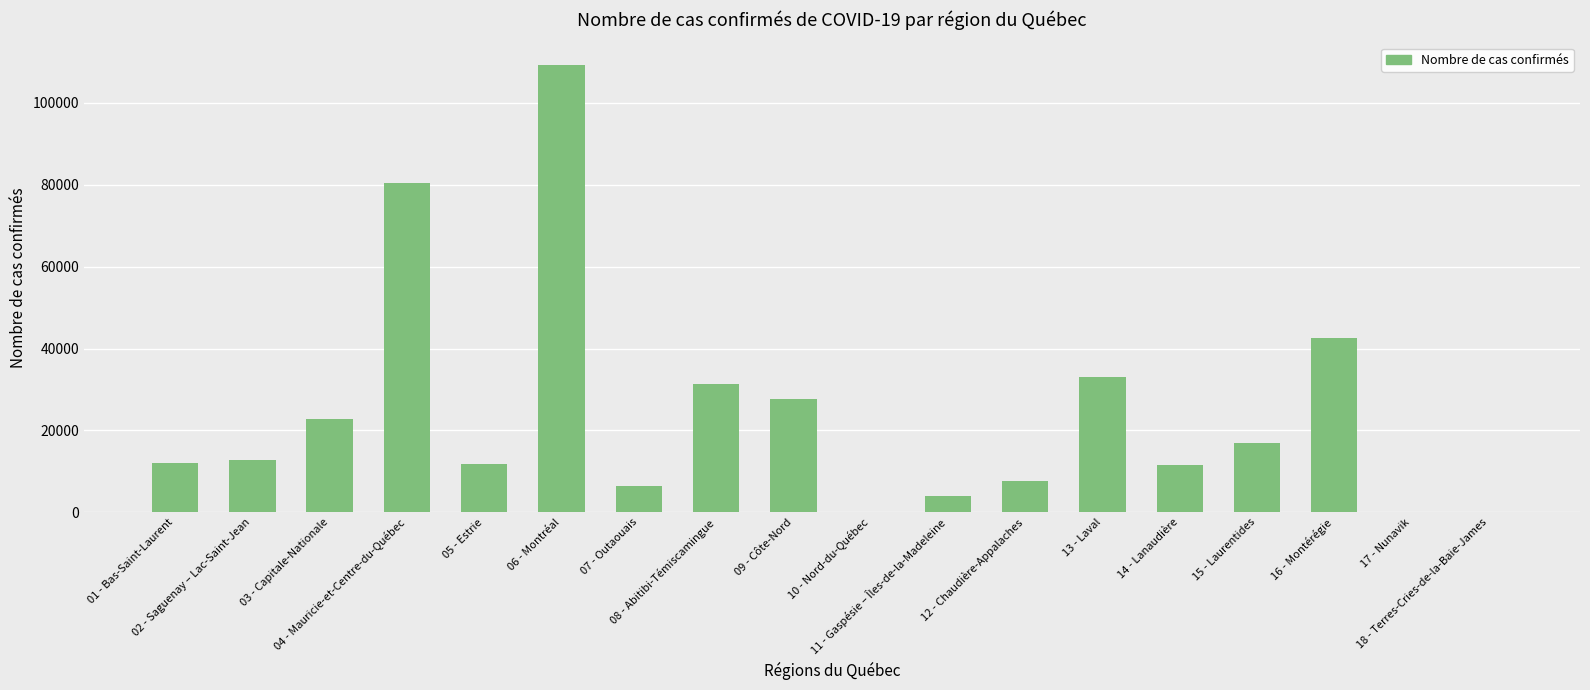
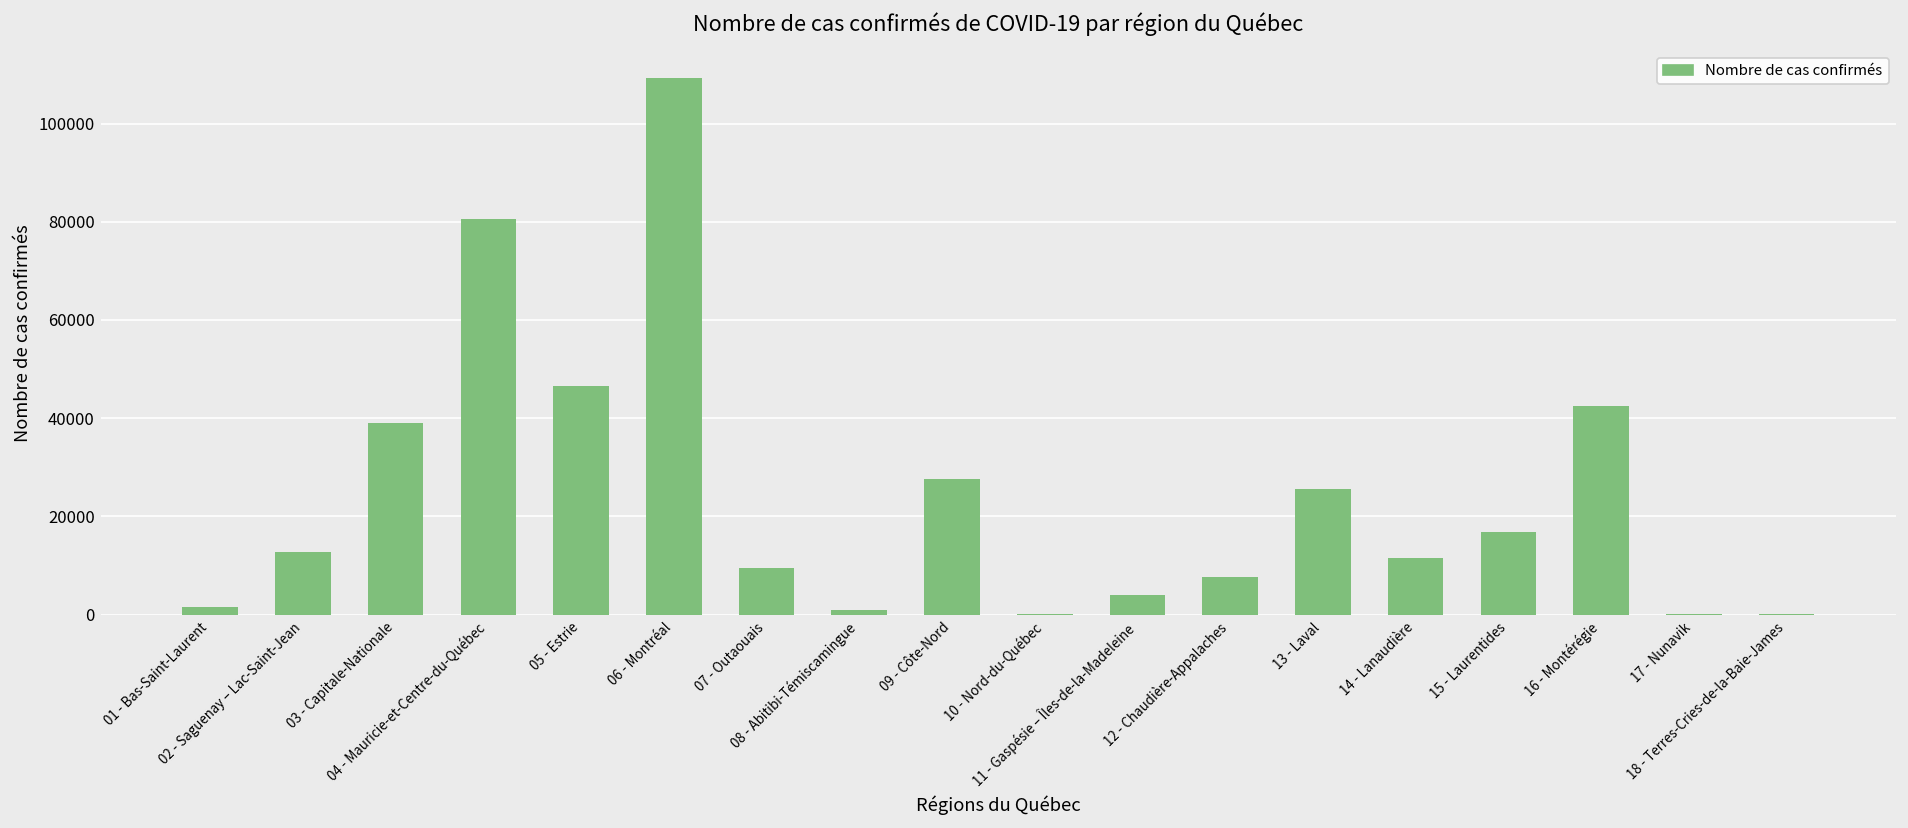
01 - Bas-Saint-Laurent: 12000 -> 2000
03 - Capitale-Nationale: 23000 -> 39000
05 - Estrie: 12000 -> 47000
07 - Outaouais: 6000 -> 10000
08 - Abitibi-Témiscamingue: 31000 -> 1000
13 - Laval: 33000 -> 26000
